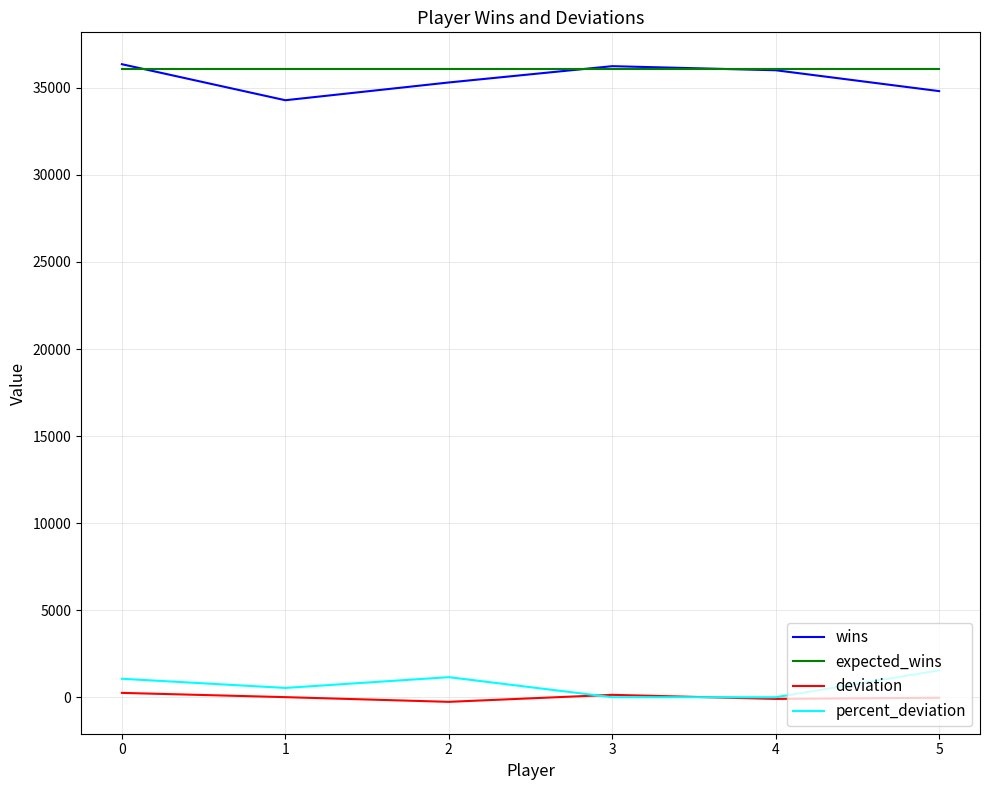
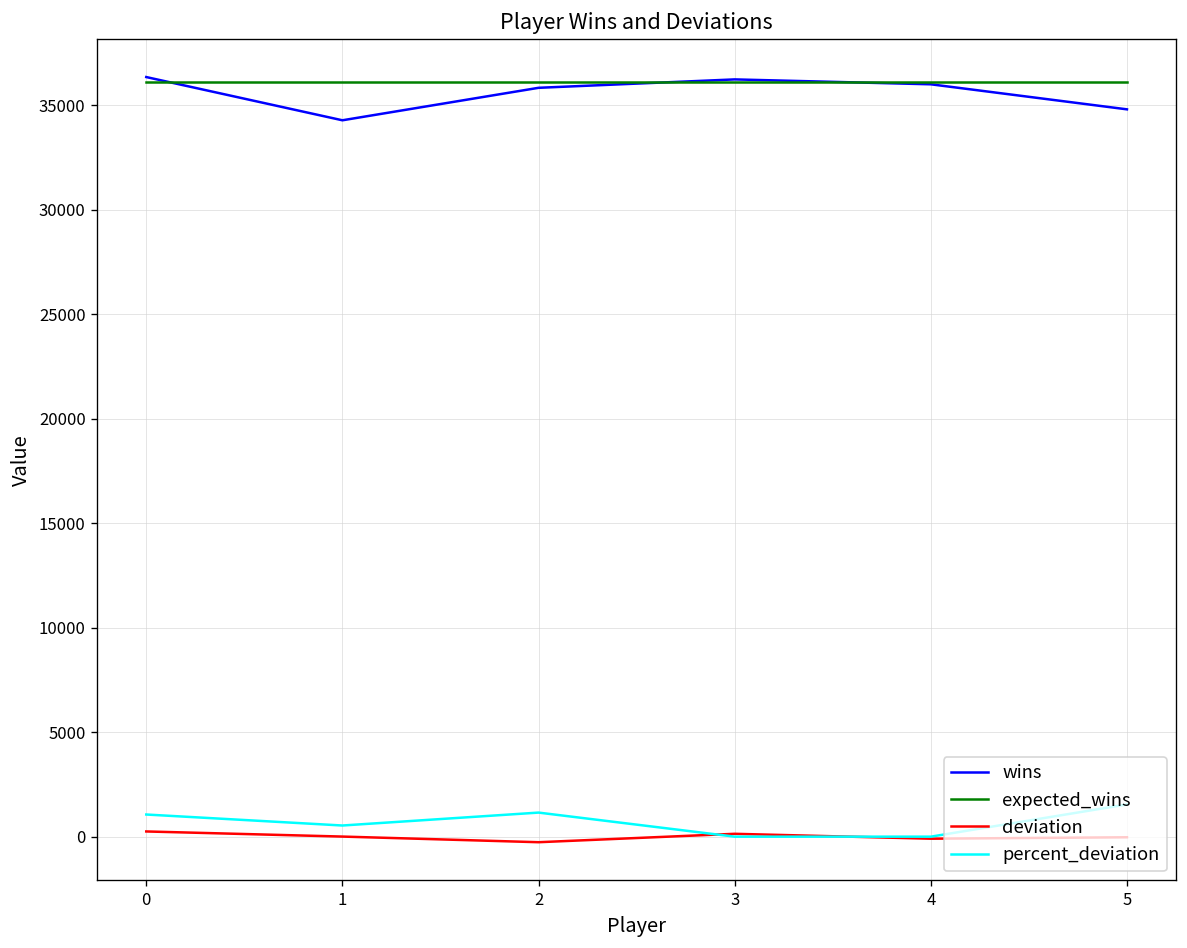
wins, 2: 35300 -> 35800
